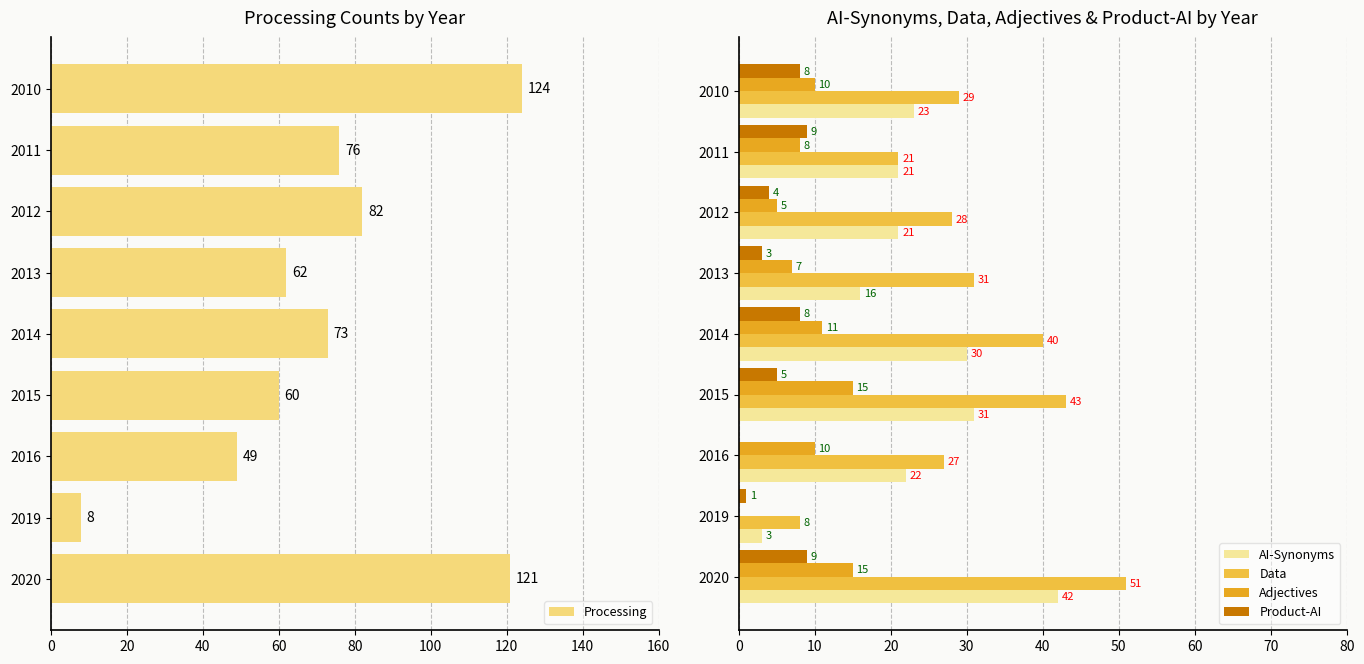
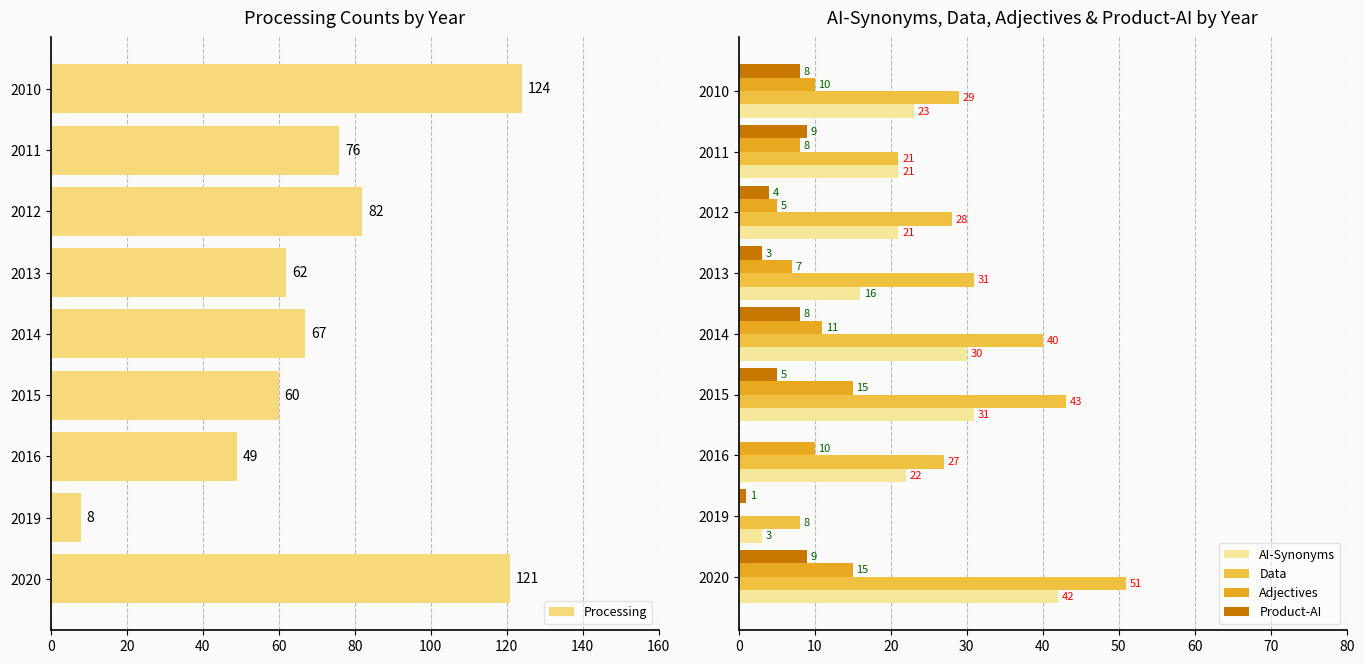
Processing Counts by Year, 2014: 73 -> 67
